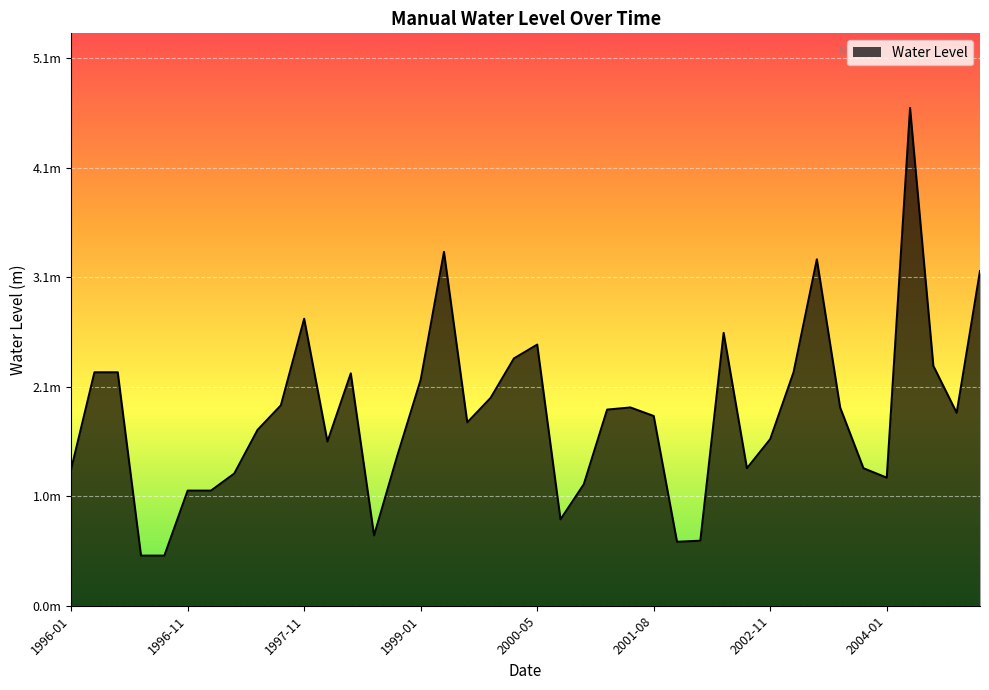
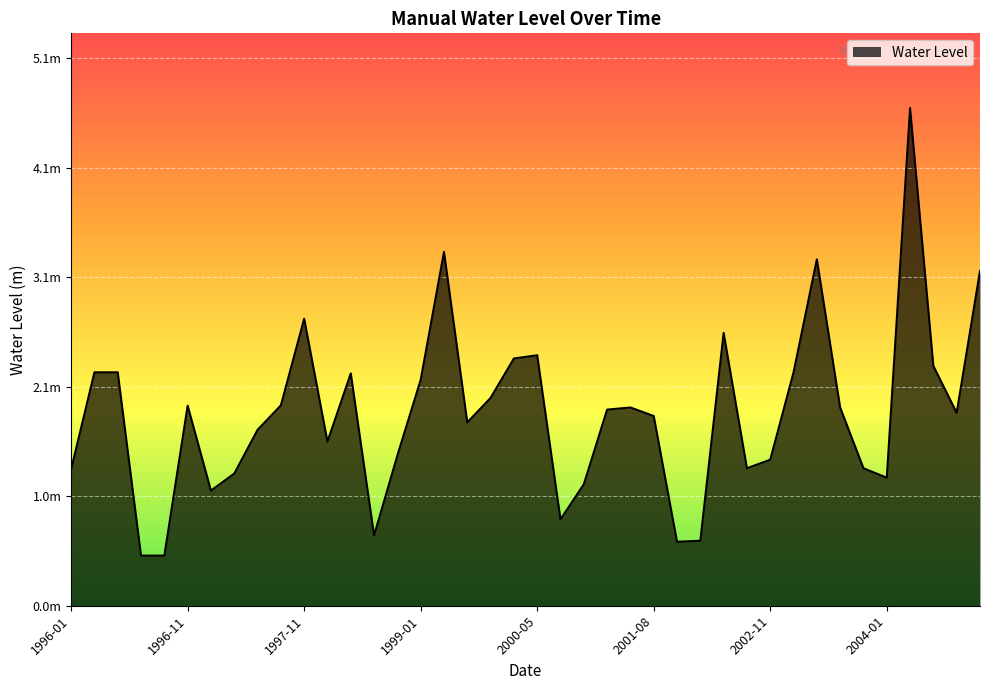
1996-11: 1.08m -> 1.88m
2000-05: 2.45m -> 2.35m
2002-11: 1.56m -> 1.37m
